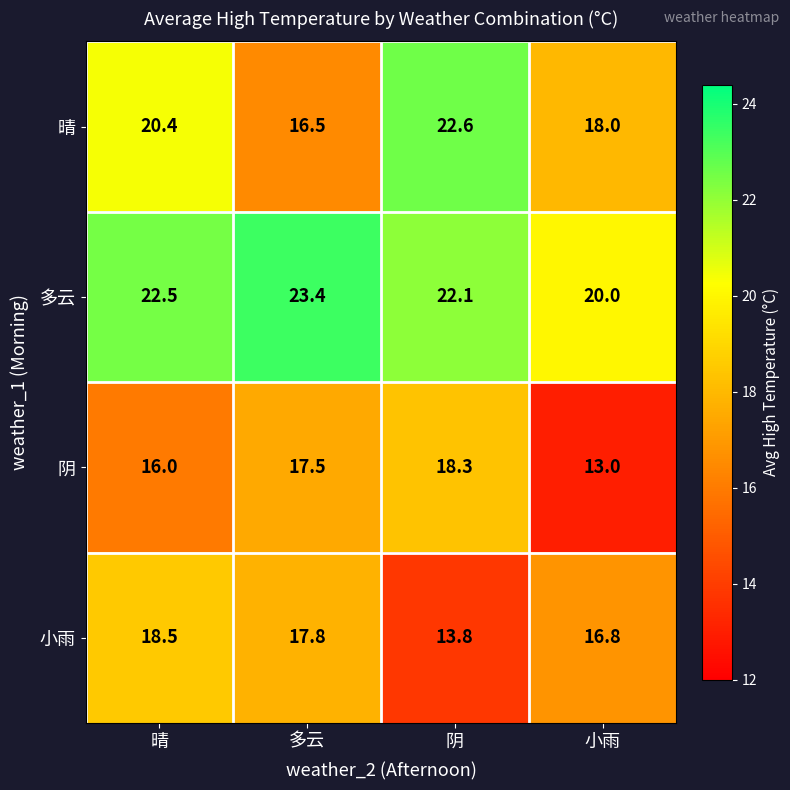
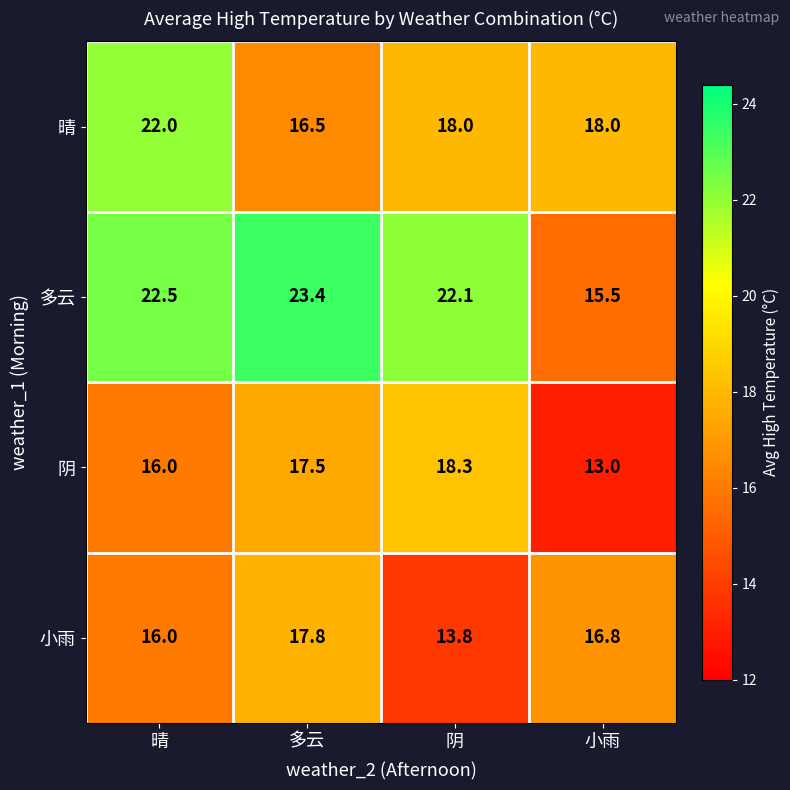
晴, 晴: 20.4 -> 22.0
晴, 阴: 22.6 -> 18.0
多云, 小雨: 20.0 -> 15.5
小雨, 晴: 18.5 -> 16.0
